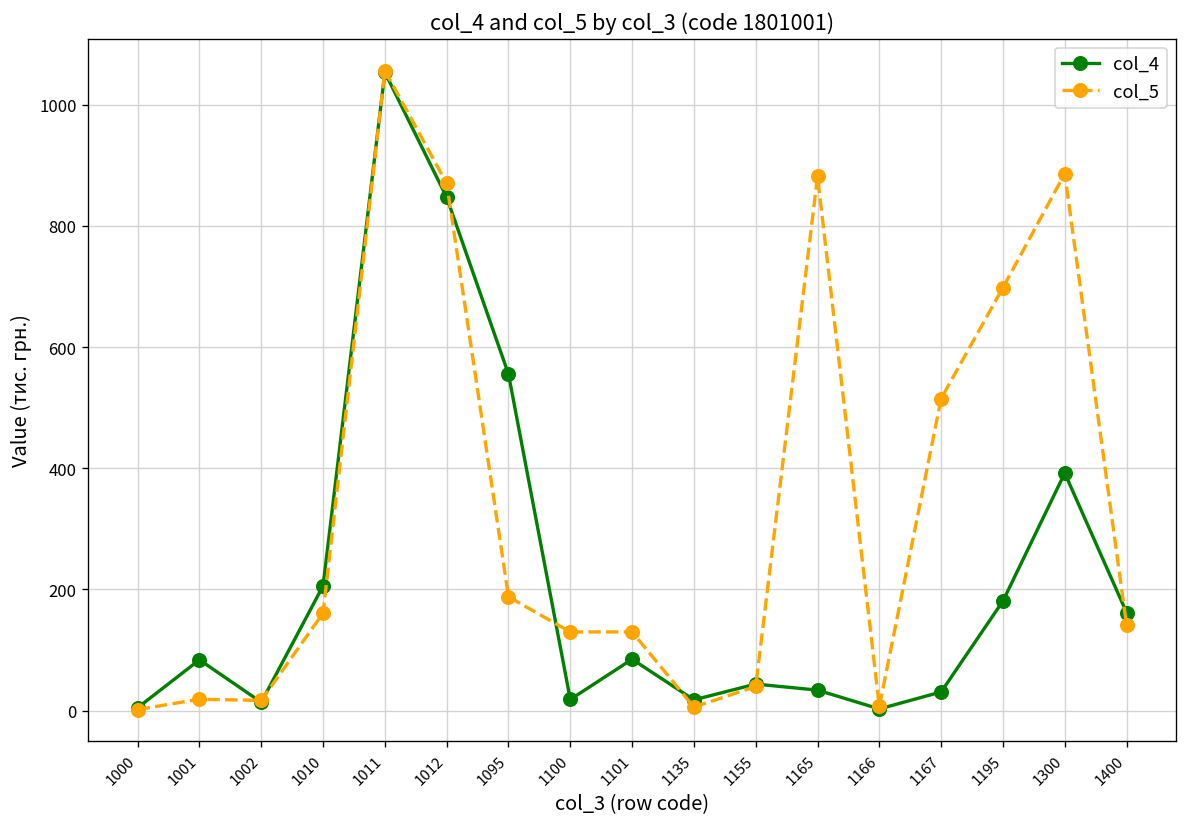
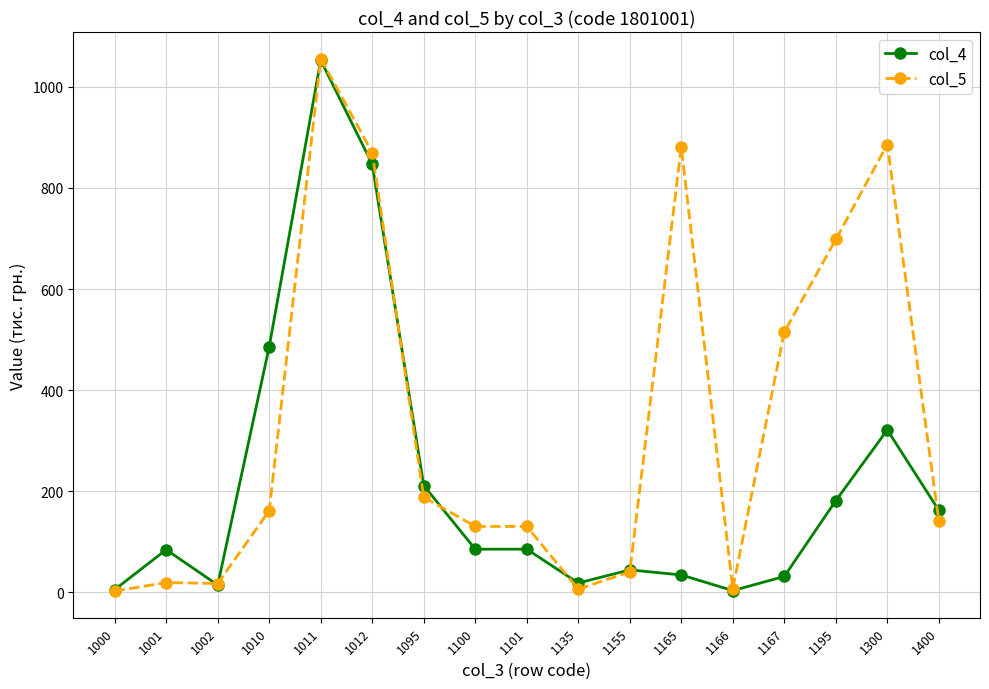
col_4, 1010: 210 -> 490
col_4, 1095: 560 -> 210
col_4, 1100: 20 -> 90
col_4, 1300: 390 -> 320
